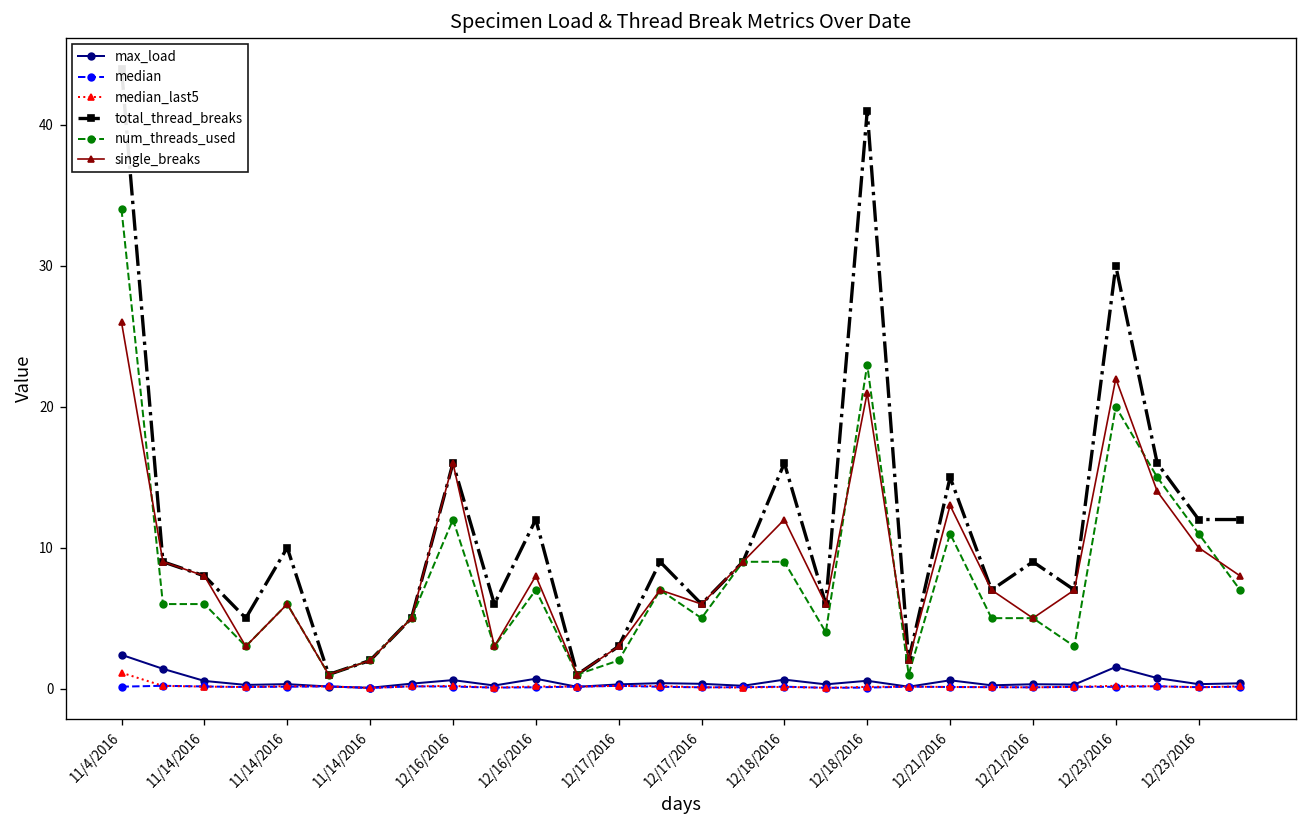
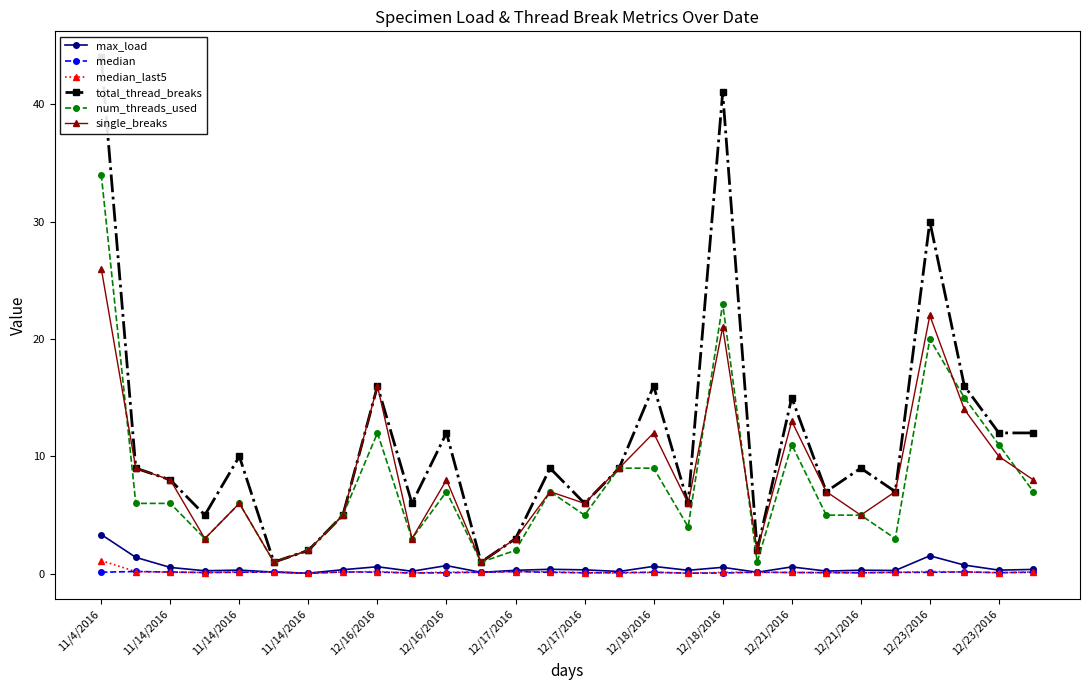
max_load, 11/4/2016: 2.4 -> 3.3
